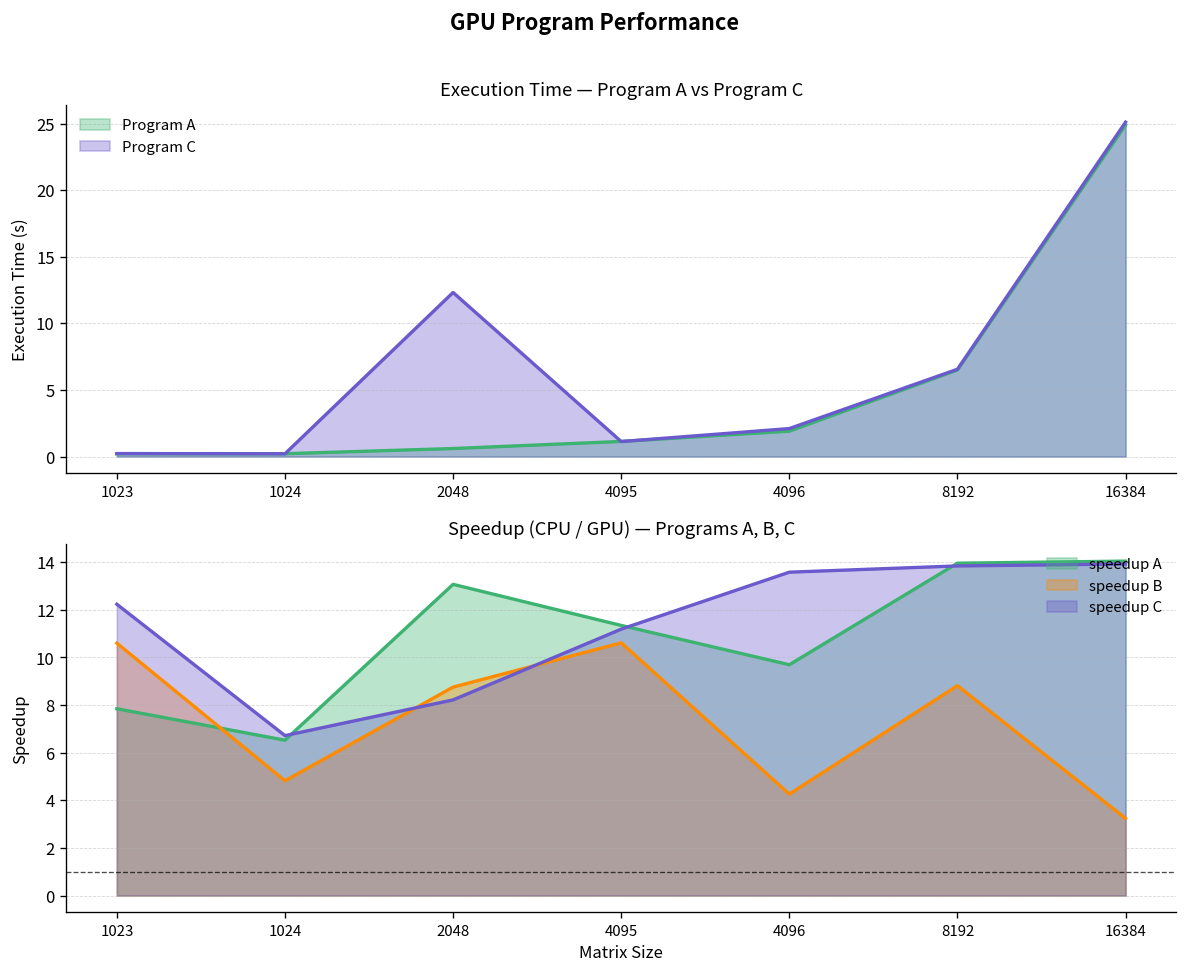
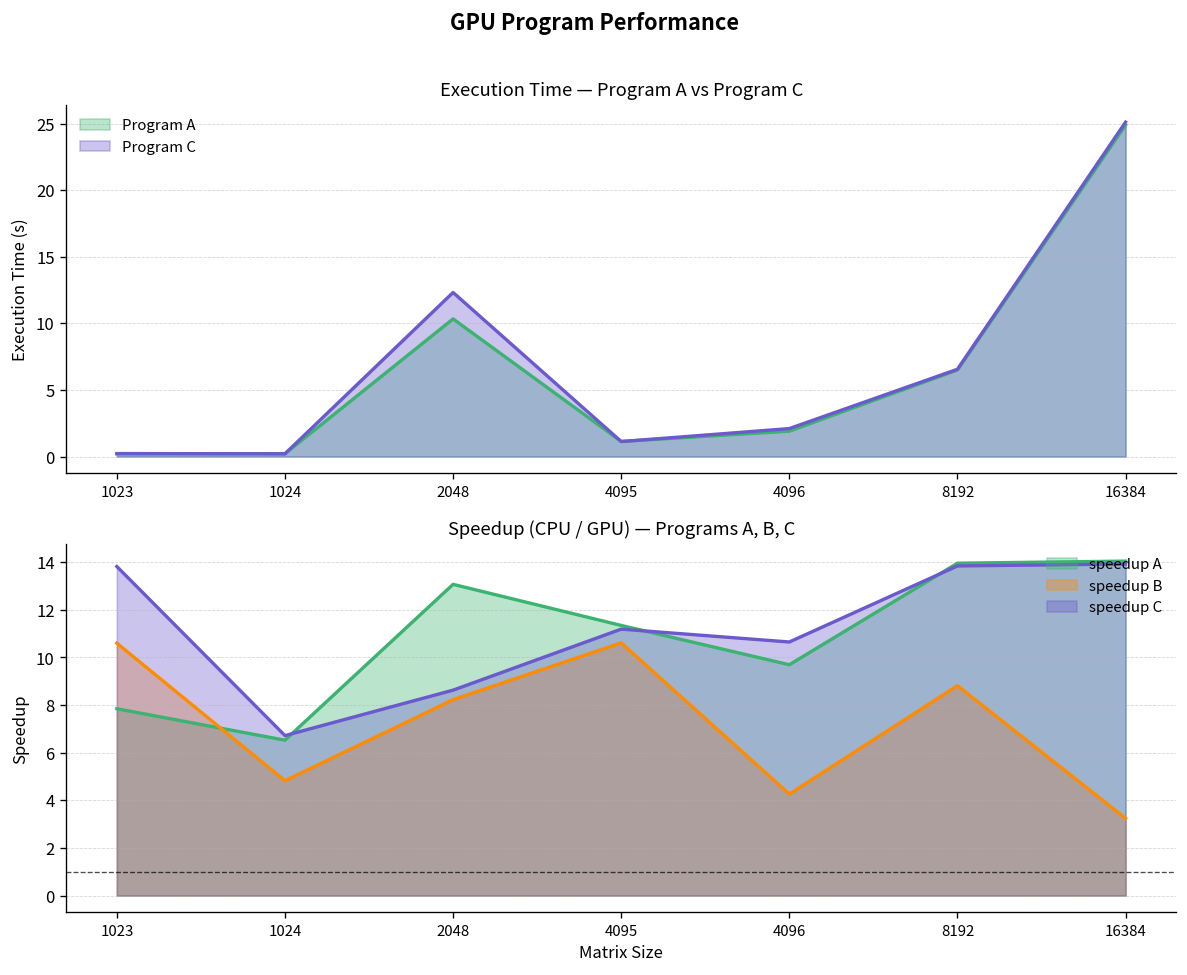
Execution Time — Program A vs Program C, Program A, 2048: 0.6 -> 10.3
Speedup (CPU / GPU) — Programs A, B, C, speedup C, 1023: 12.2 -> 13.8
Speedup (CPU / GPU) — Programs A, B, C, speedup B, 2048: 8.8 -> 8.2
Speedup (CPU / GPU) — Programs A, B, C, speedup C, 2048: 8.2 -> 8.6
Speedup (CPU / GPU) — Programs A, B, C, speedup C, 4096: 13.6 -> 10.7
